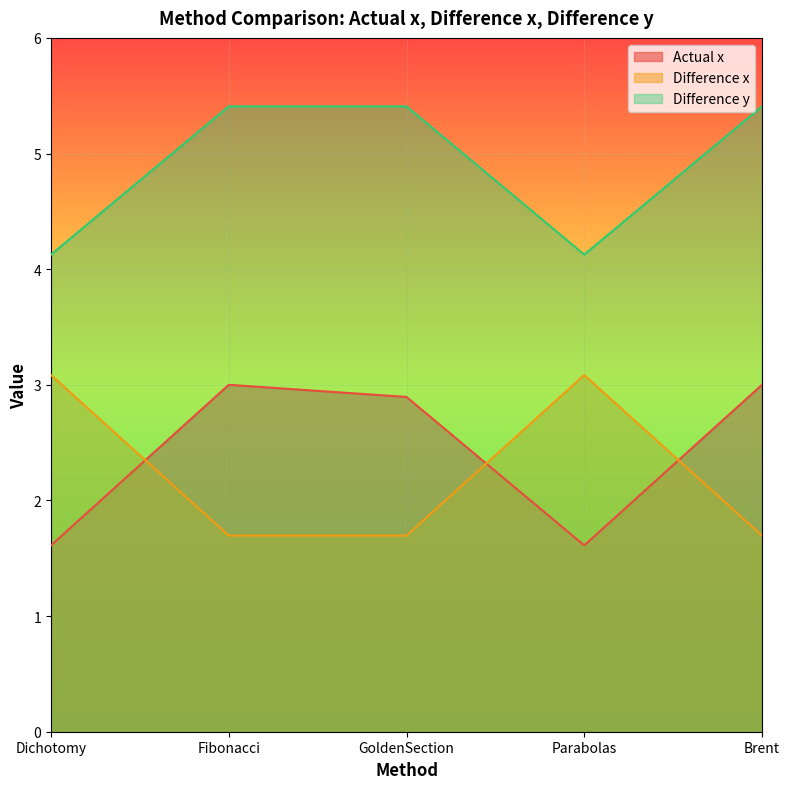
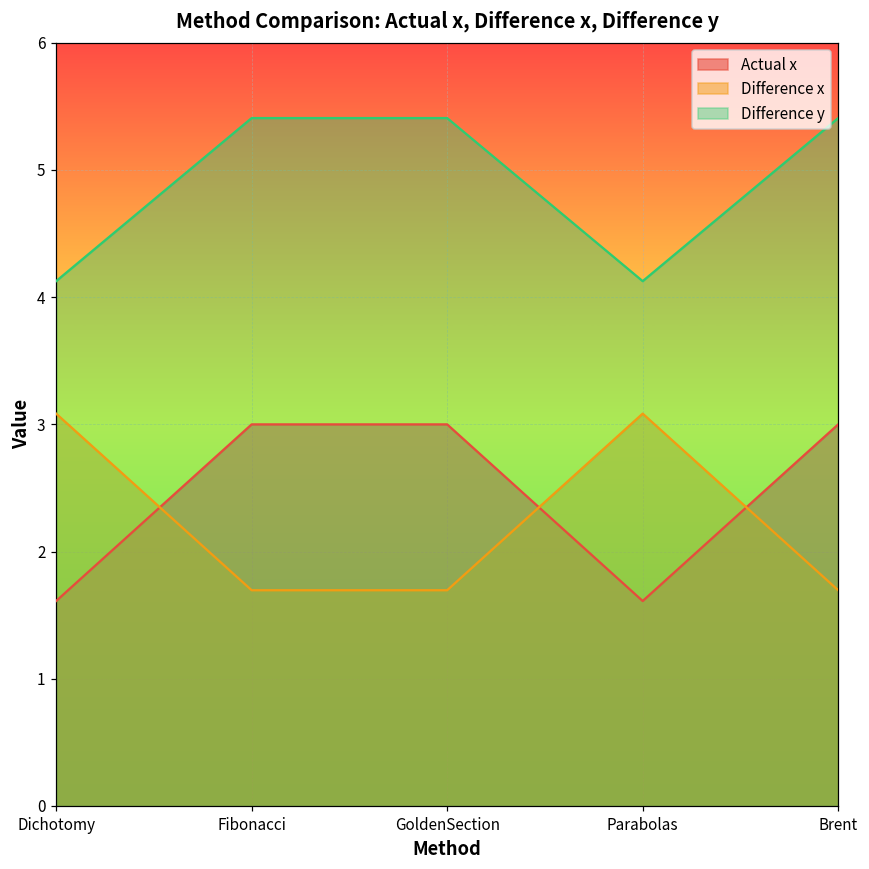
Actual x, GoldenSection: 2.89 -> 3.00
